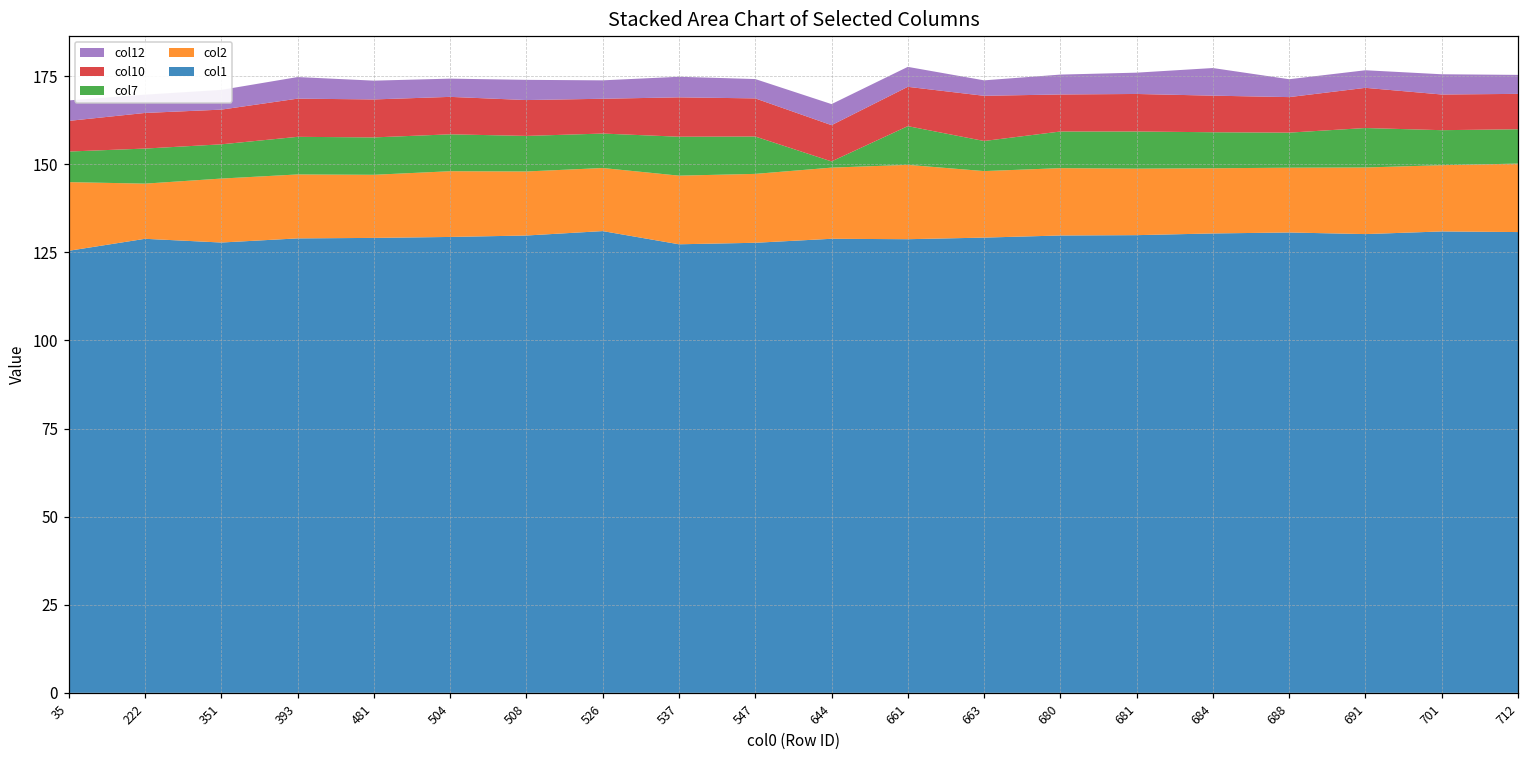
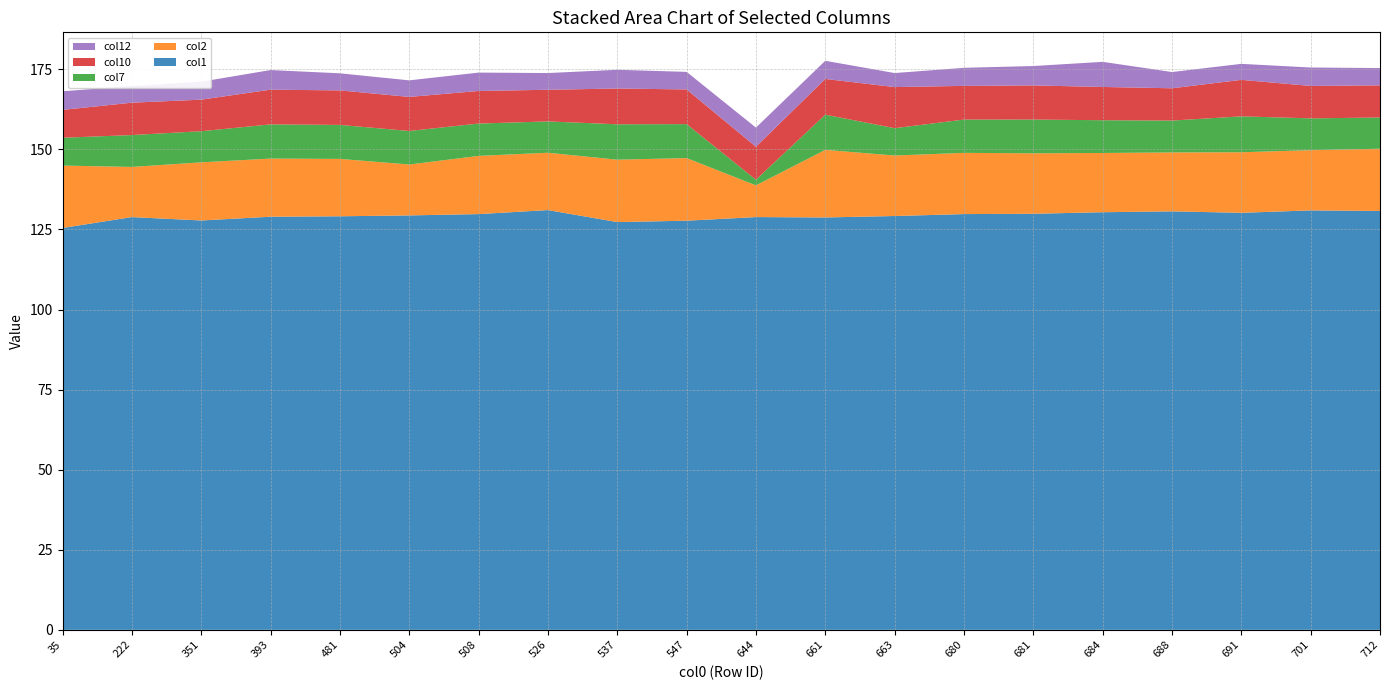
col2, 504: 19 -> 16
col2, 644: 20 -> 10
